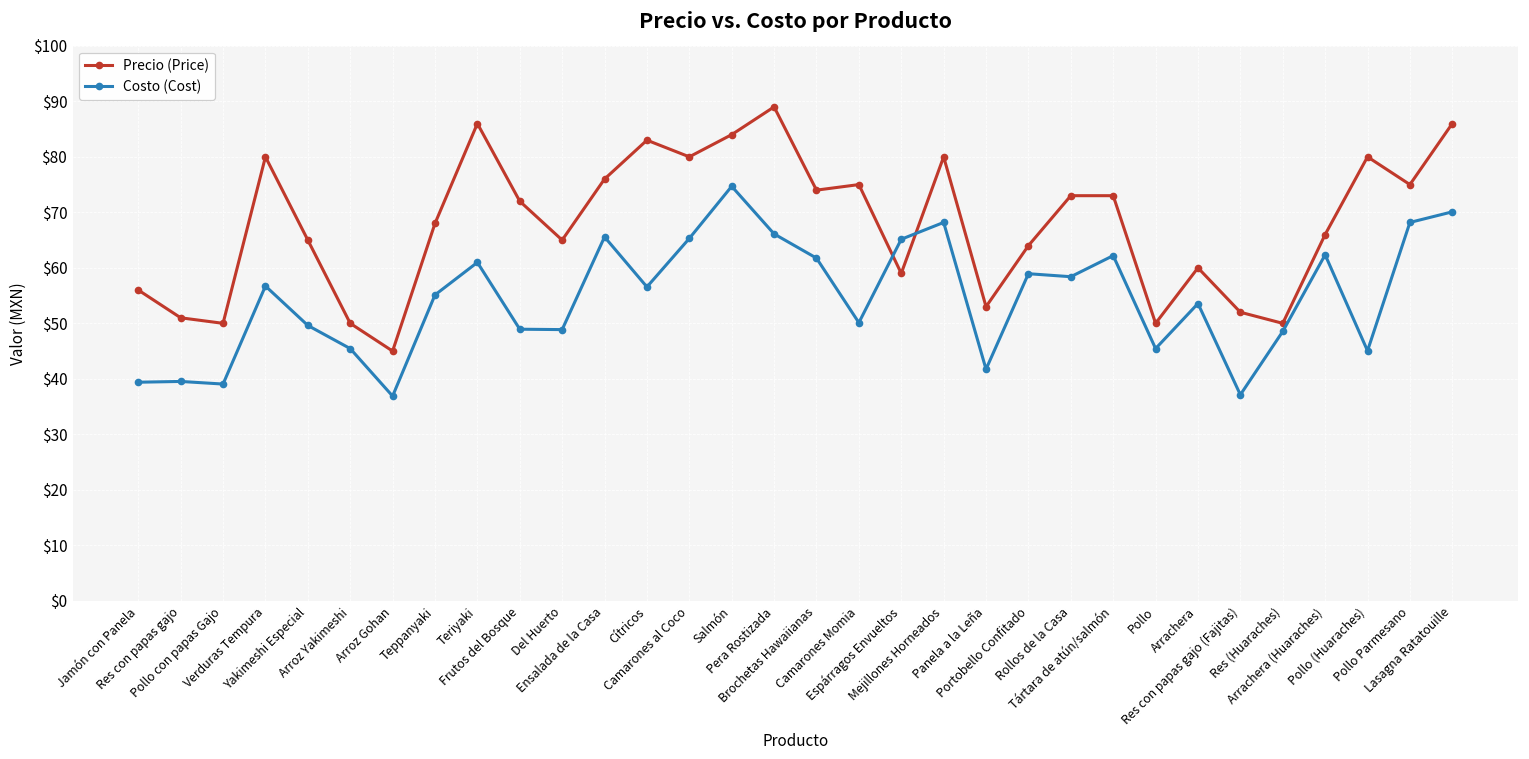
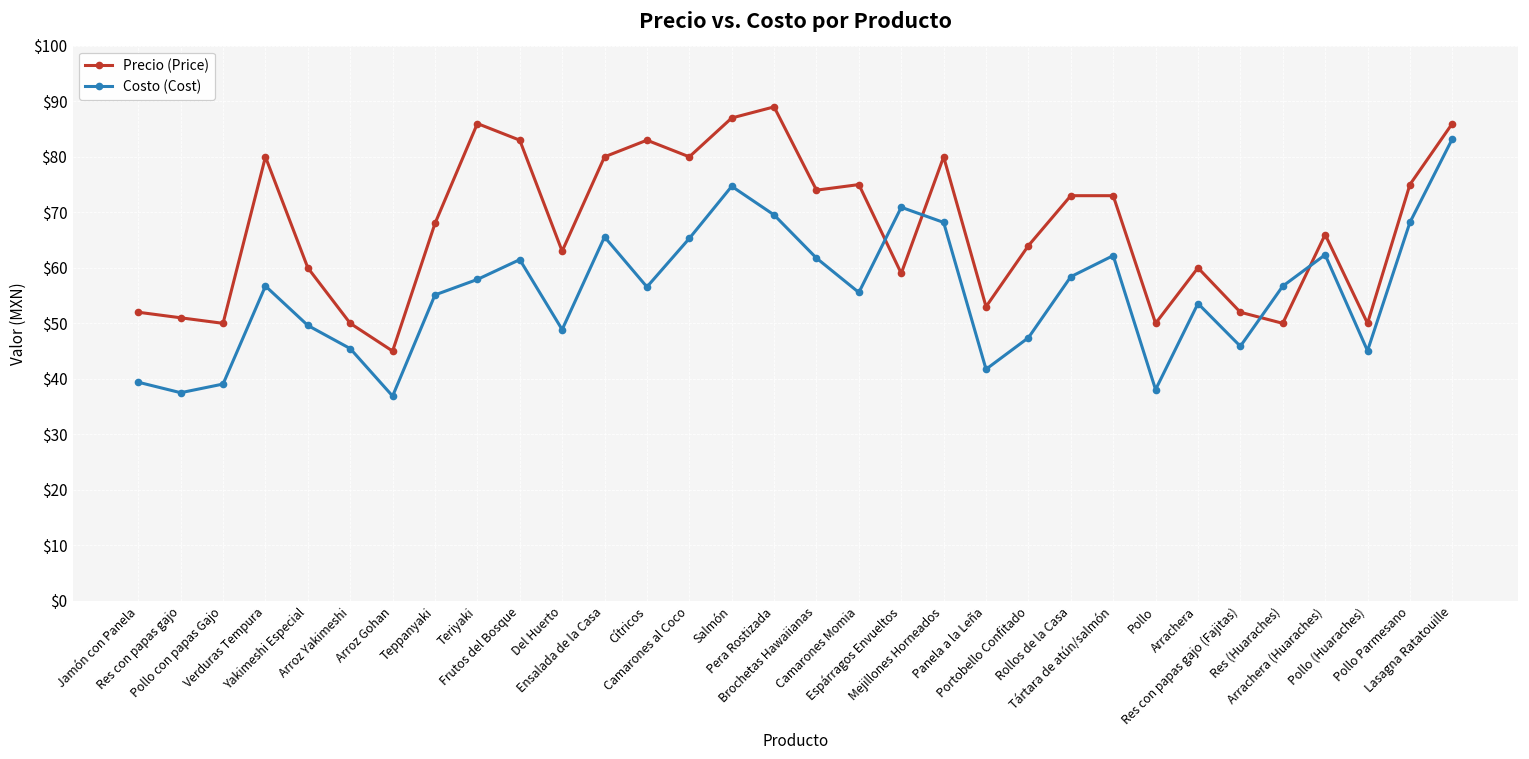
Precio (Price), Jamón con Panela: $56 -> $52
Costo (Cost), Res con papas gajo: $40 -> $38
Precio (Price), Yakimeshi Especial: $65 -> $60
Costo (Cost), Teriyaki: $61 -> $58
Precio (Price), Frutos del Bosque: $72 -> $83
Costo (Cost), Frutos del Bosque: $49 -> $61
Precio (Price), Del Huerto: $65 -> $63
Precio (Price), Ensalada de la Casa: $76 -> $80
Precio (Price), Salmón: $84 -> $87
Costo (Cost), Pera Rostizada: $66 -> $70
Costo (Cost), Camarones Momia: $50 -> $56
Costo (Cost), Espárragos Envueltos: $65 -> $71
Costo (Cost), Portobello Confitado: $59 -> $47
Costo (Cost), Pollo: $45 -> $38
Costo (Cost), Res con papas gajo (Fajitas): $37 -> $46
Costo (Cost), Res (Huaraches): $49 -> $57
Precio (Price), Pollo (Huaraches): $80 -> $50
Costo (Cost), Lasagna Ratatouille: $70 -> $83
